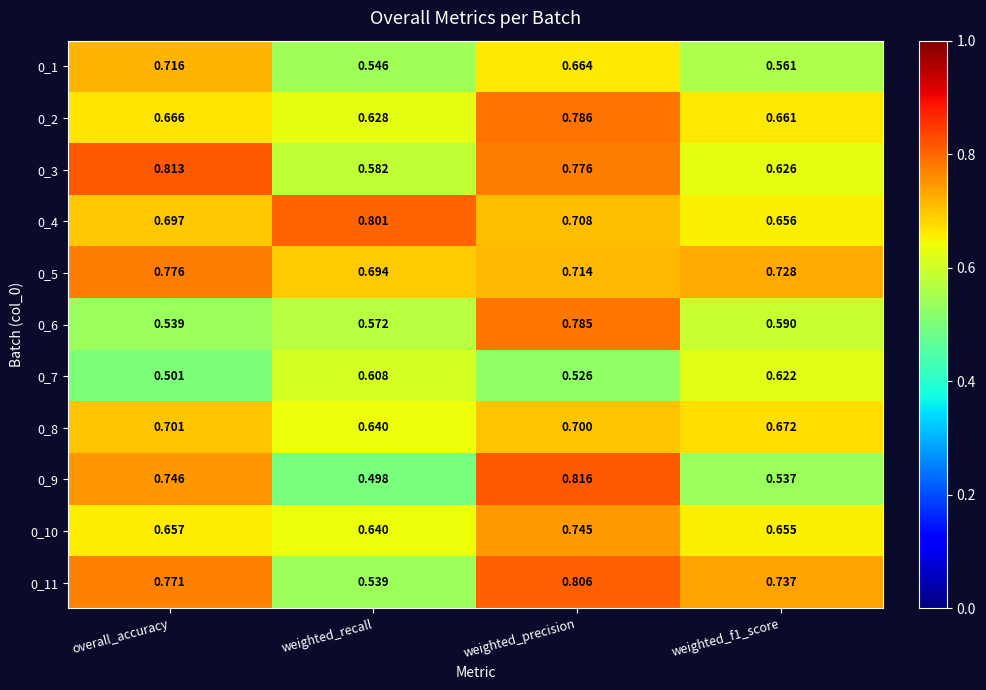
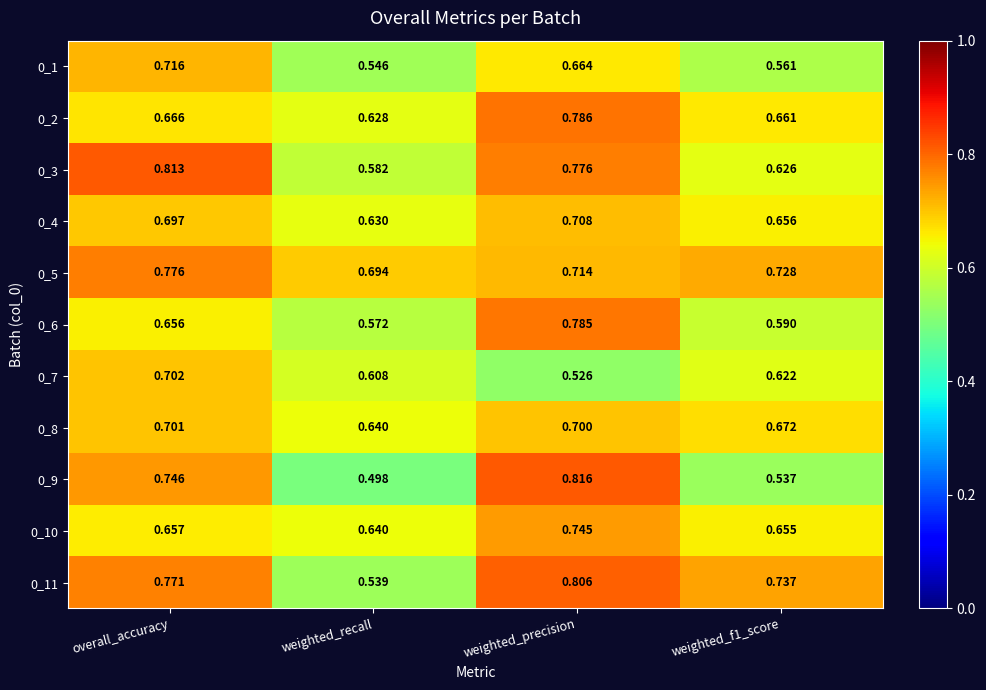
0_4, weighted_recall: 0.801 -> 0.630
0_6, overall_accuracy: 0.539 -> 0.656
0_7, overall_accuracy: 0.501 -> 0.702
